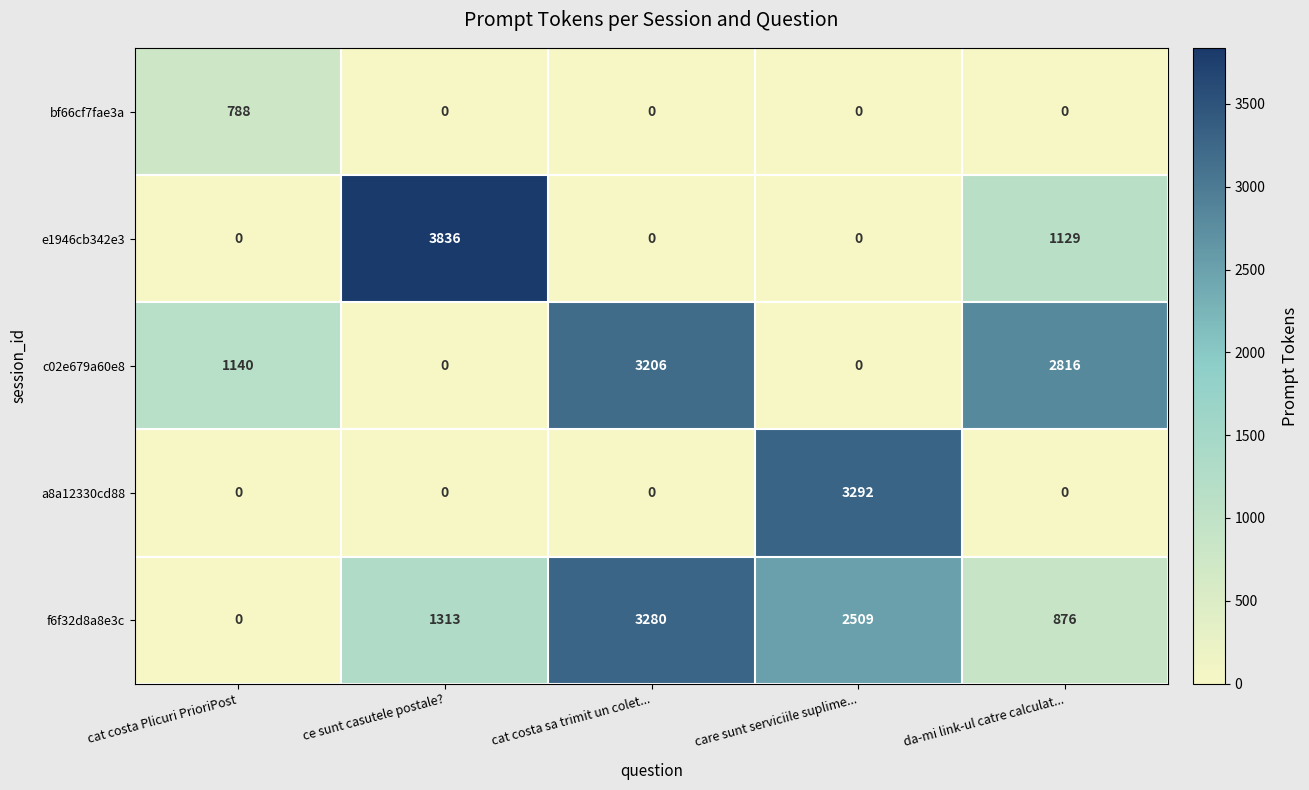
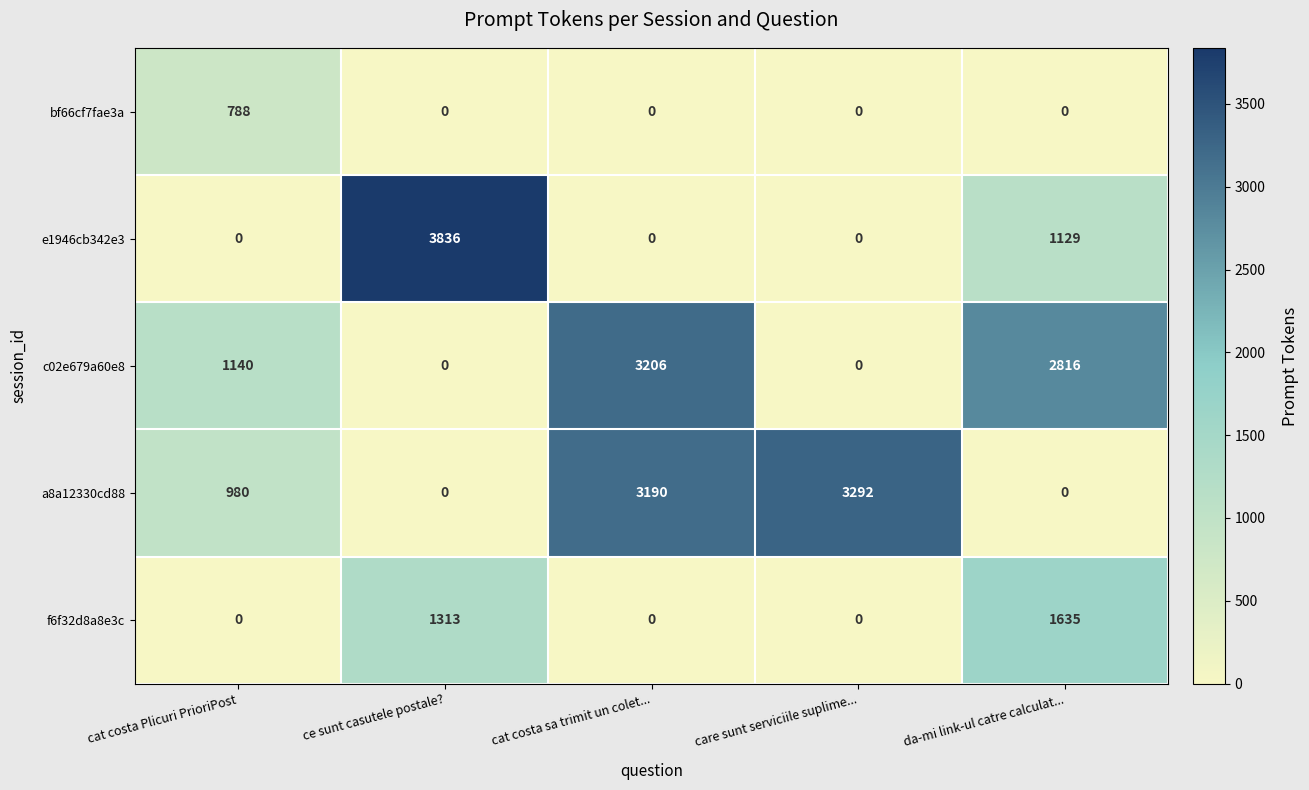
a8a12330cd88, cat costa Plicuri PrioriPost: 0 -> 980
a8a12330cd88, cat costa sa trimit un colet...: 0 -> 3190
f6f32d8a8e3c, cat costa sa trimit un colet...: 3280 -> 0
f6f32d8a8e3c, care sunt serviciile suplime...: 2509 -> 0
f6f32d8a8e3c, da-mi link-ul catre calculat...: 876 -> 1635
